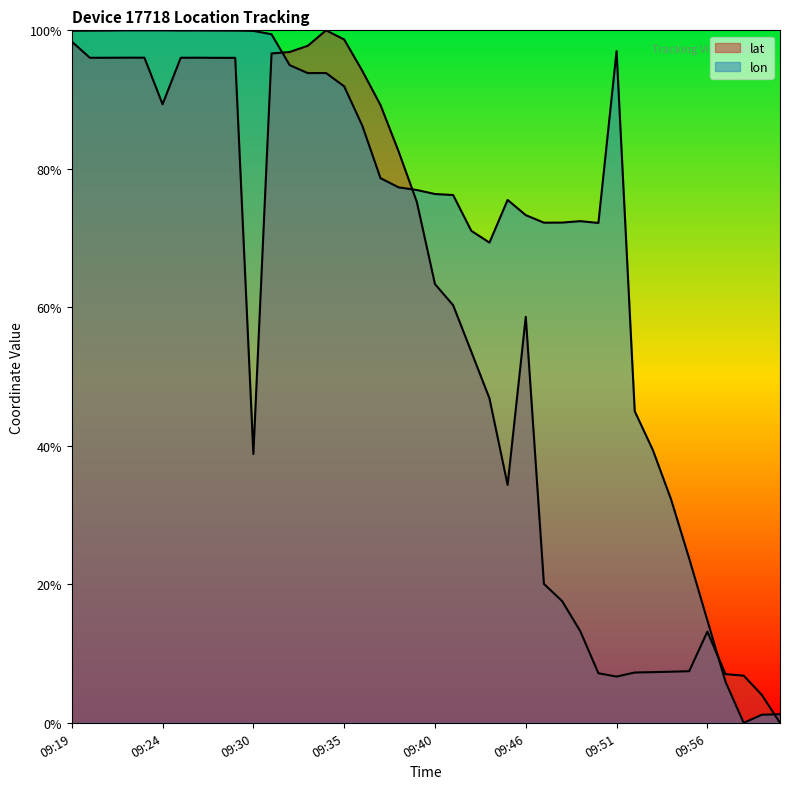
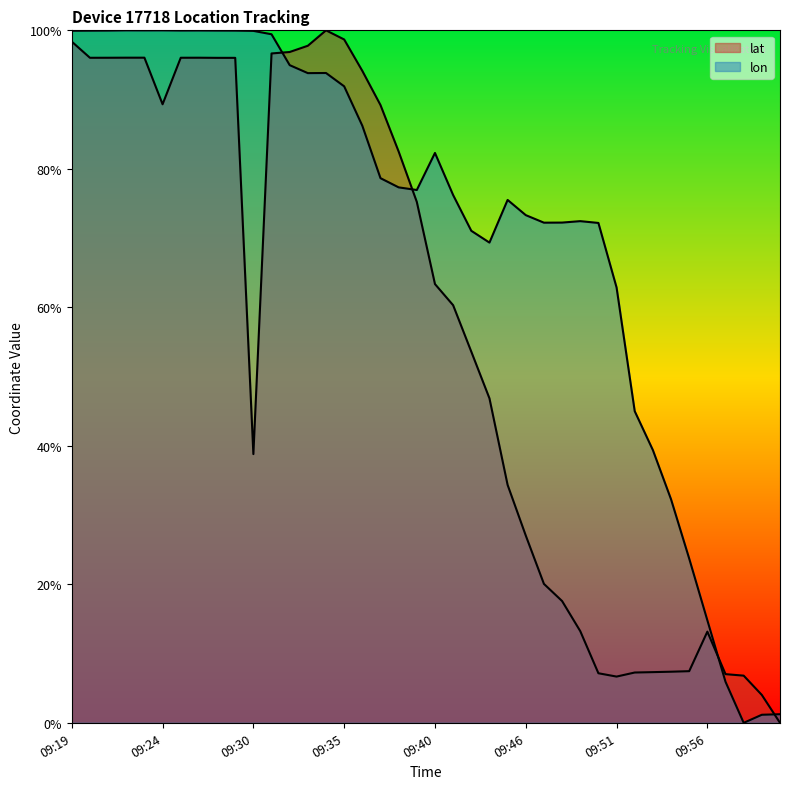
lon, 09:40: 76% -> 82%
lat, 09:46: 59% -> 27%
lon, 09:51: 97% -> 63%
